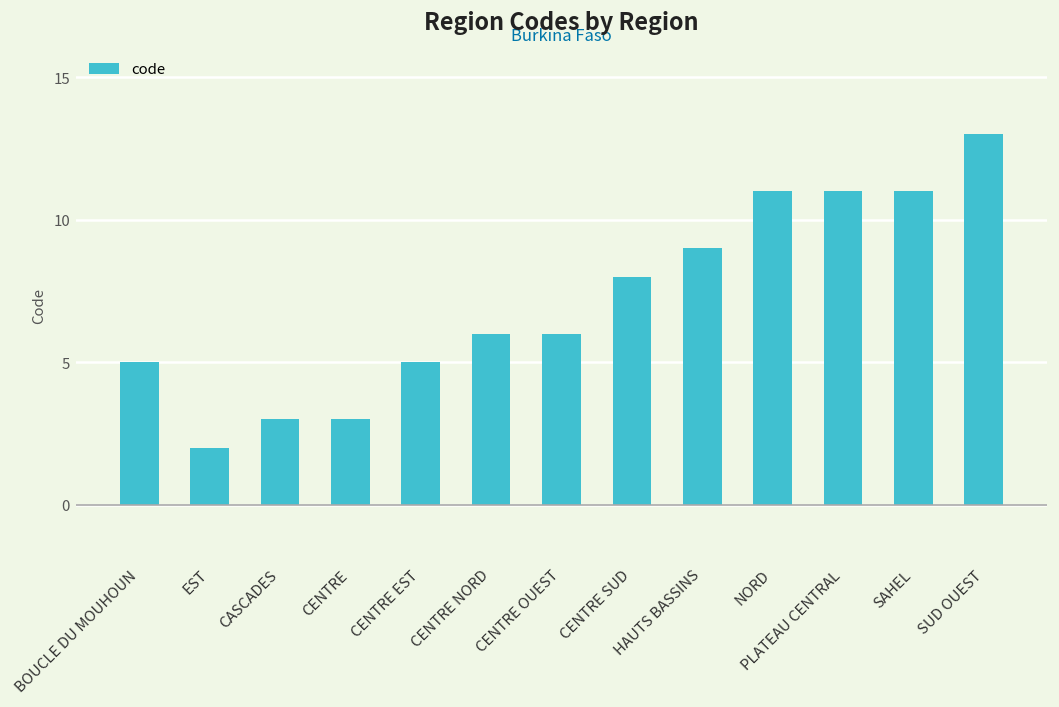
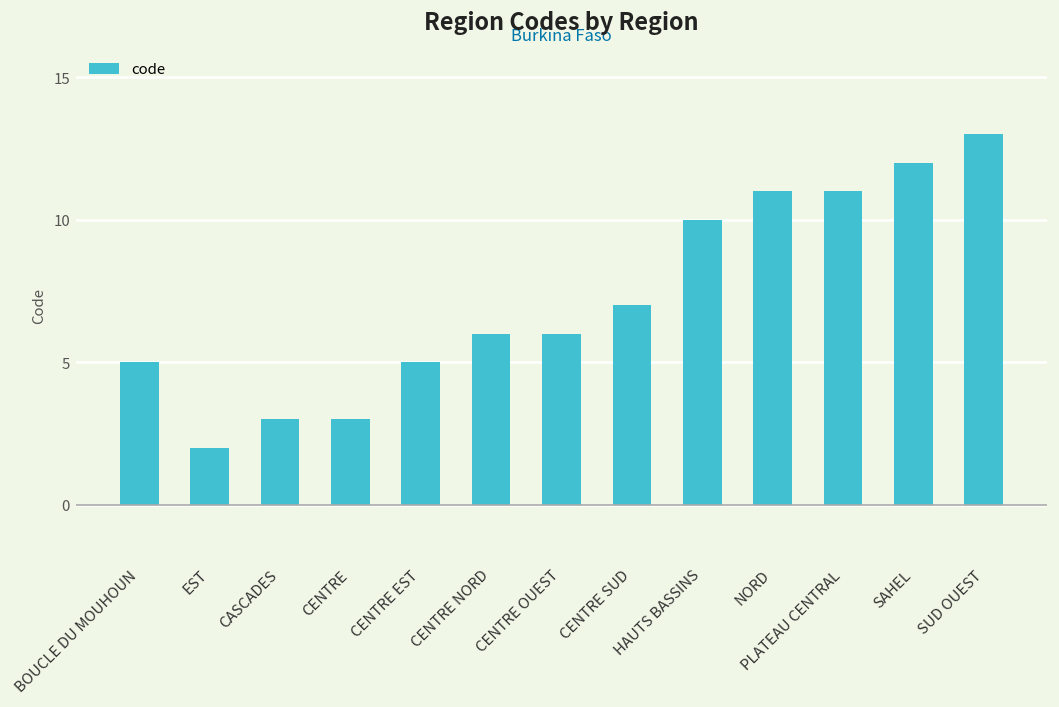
CENTRE SUD: 8 -> 7
HAUTS BASSINS: 9 -> 10
SAHEL: 11 -> 12
